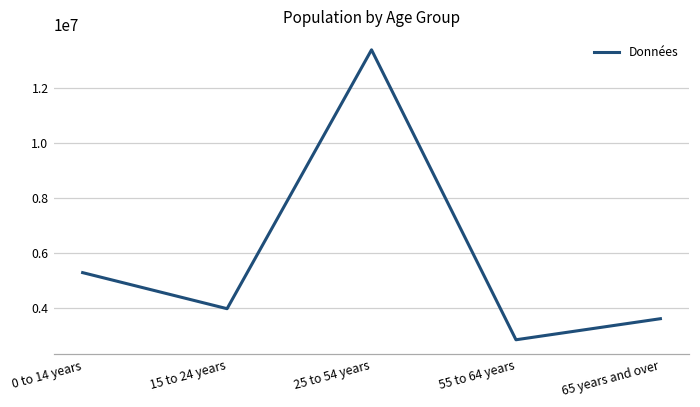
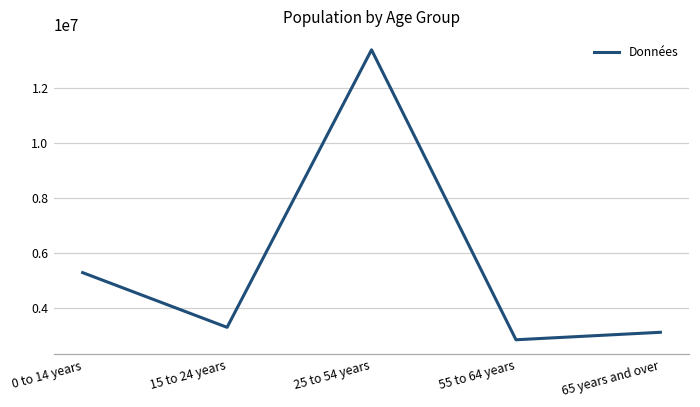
15 to 24 years: 4000000 -> 3300000
65 years and over: 3600000 -> 3100000
